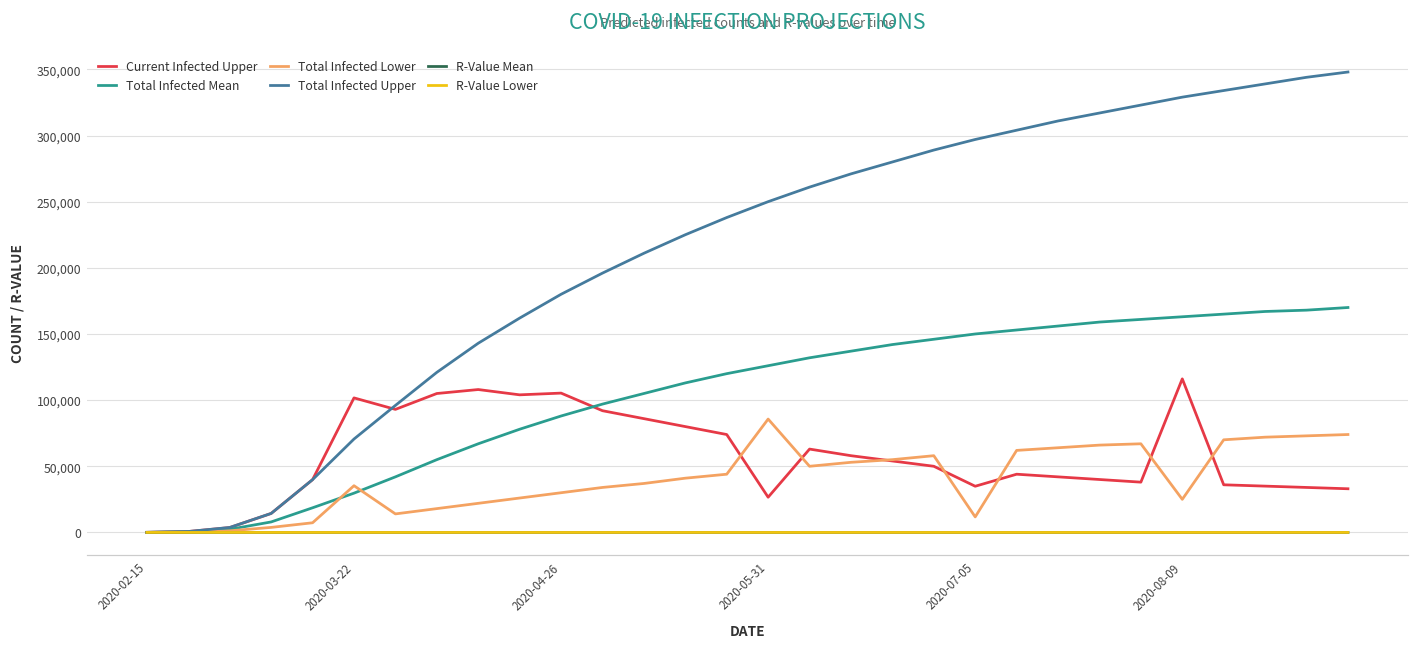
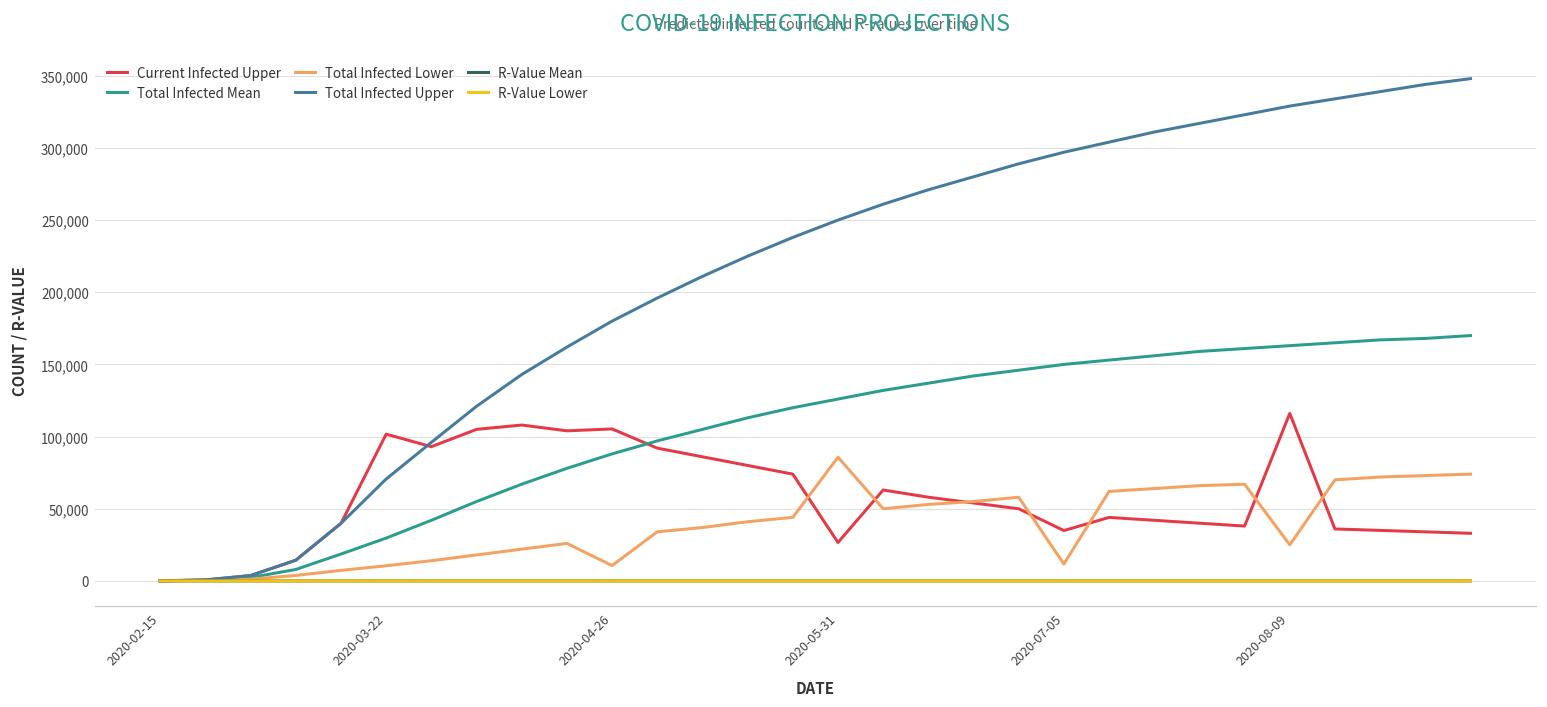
Total Infected Lower, 2020-03-22: 35,000 -> 10,000
Total Infected Lower, 2020-04-26: 30,000 -> 11,000
